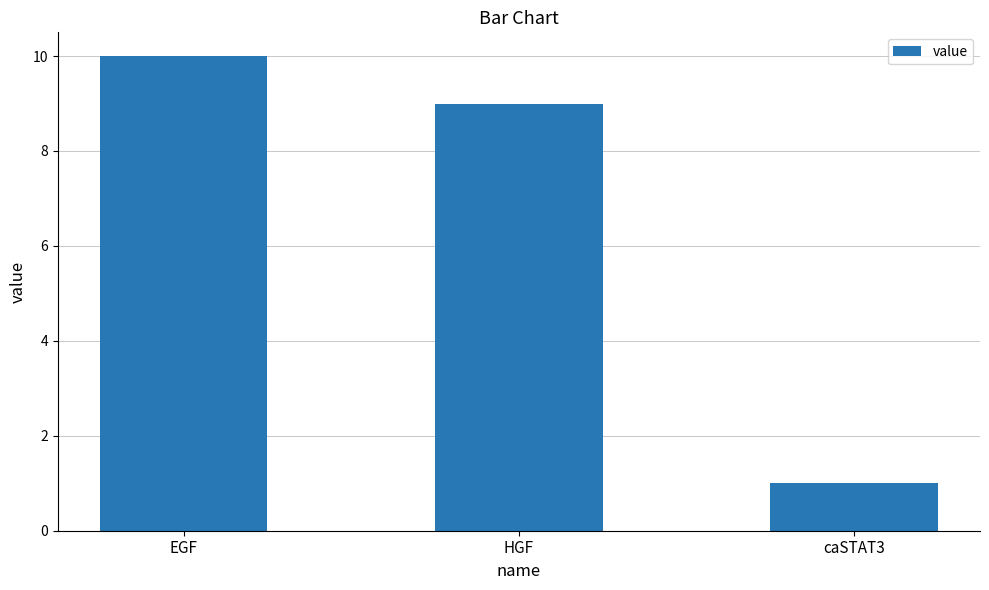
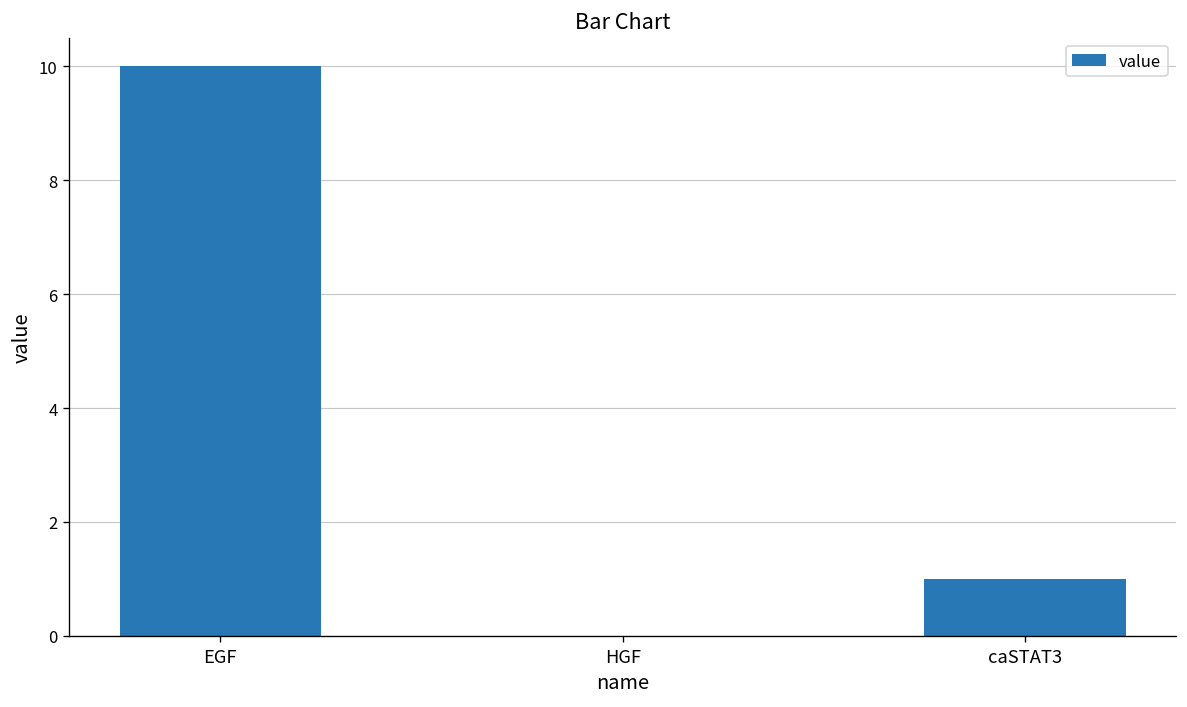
HGF: 9 -> 0
